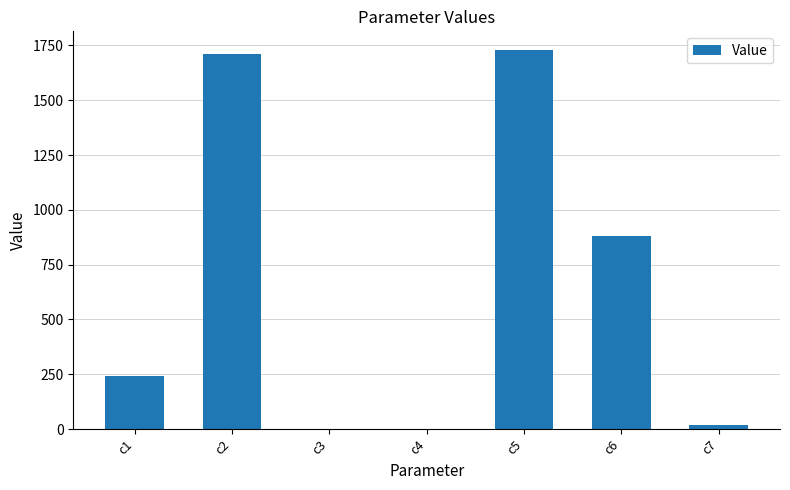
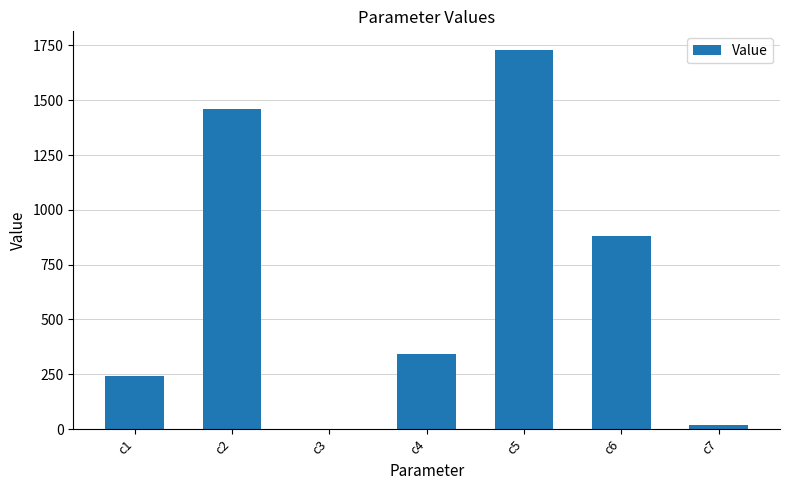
c2: 1710 -> 1460
c4: 0 -> 340
